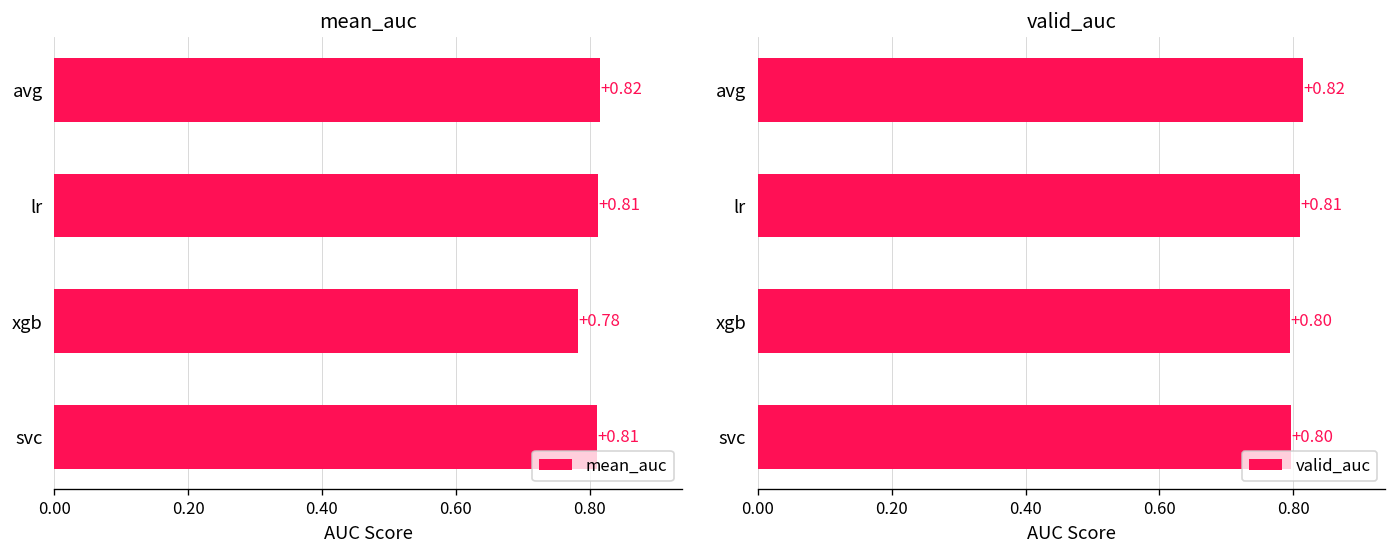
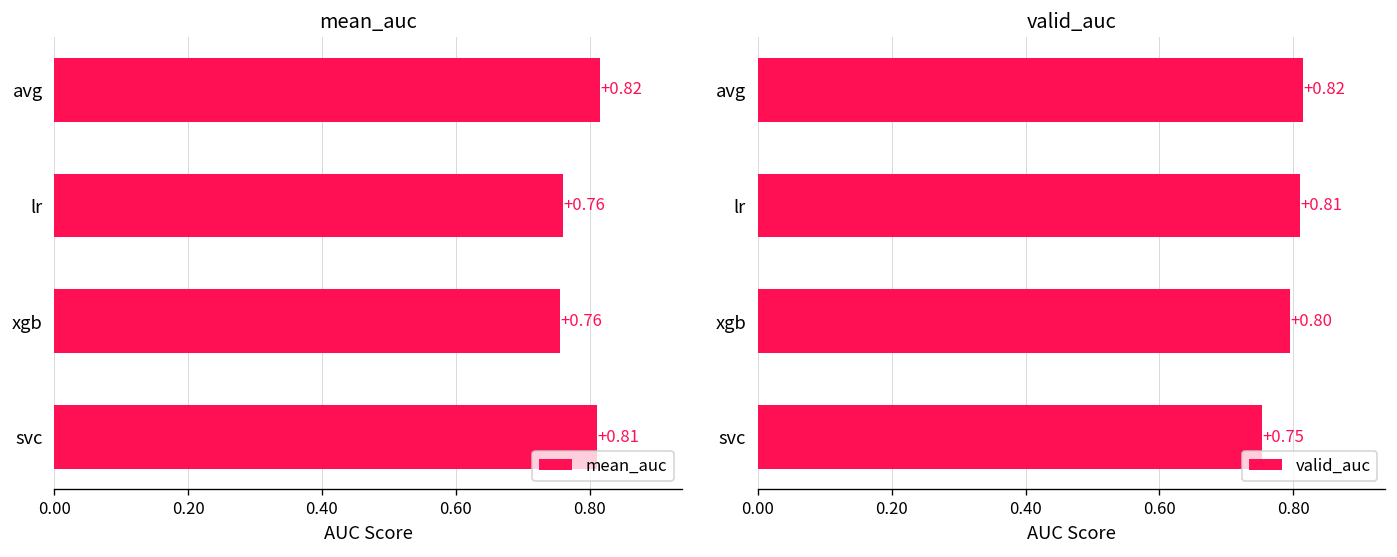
mean_auc, lr: +0.81 -> +0.76
mean_auc, xgb: +0.78 -> +0.76
valid_auc, svc: +0.80 -> +0.75
